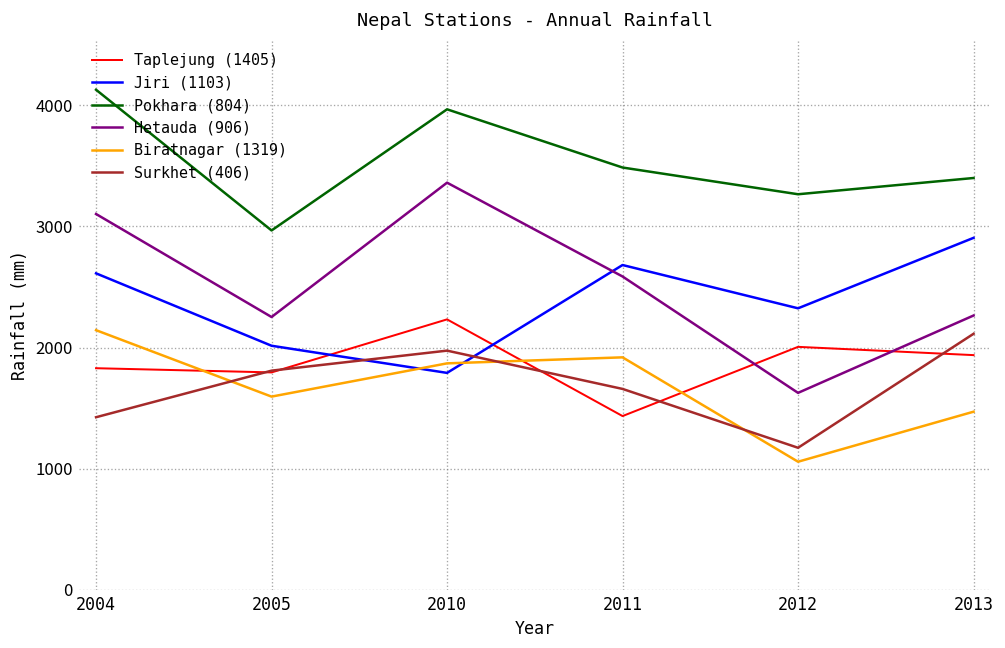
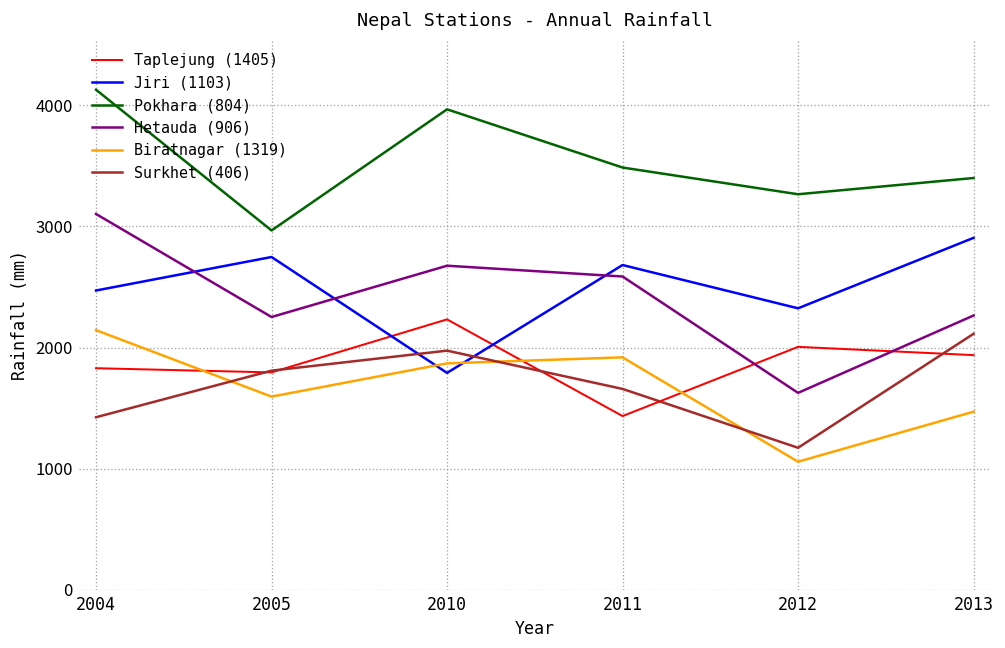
Jiri (1103), 2004: 2610 -> 2470
Jiri (1103), 2005: 2020 -> 2750
Hetauda (906), 2010: 3360 -> 2680
